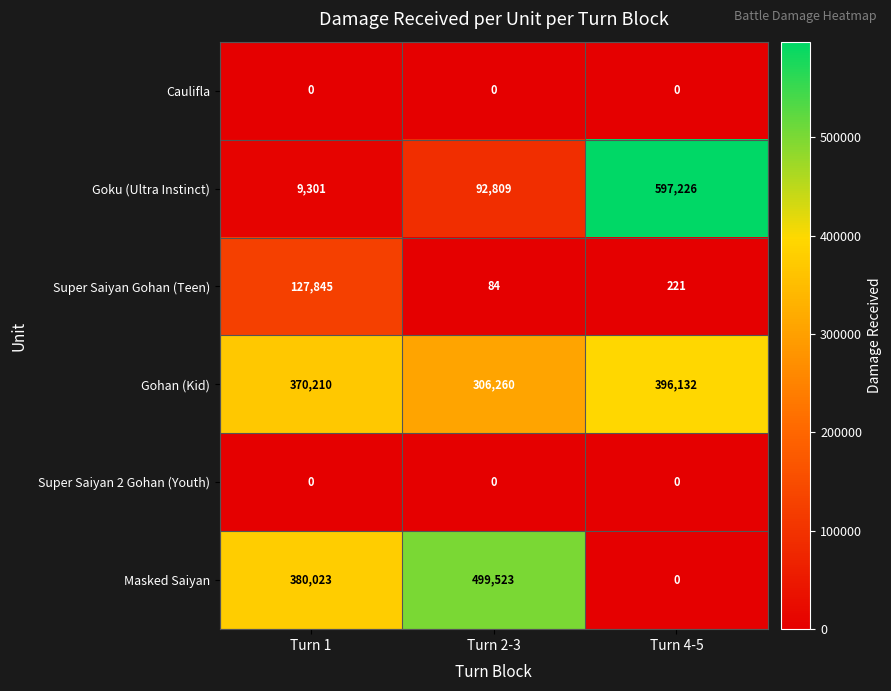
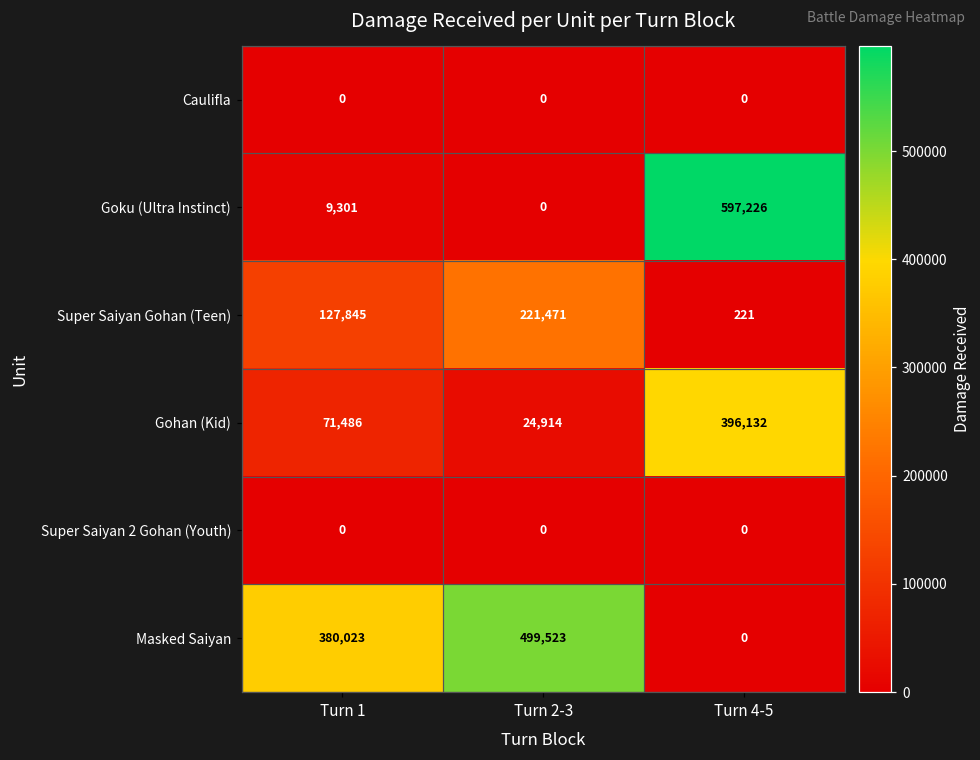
Goku (Ultra Instinct), Turn 2-3: 92,809 -> 0
Super Saiyan Gohan (Teen), Turn 2-3: 84 -> 221,471
Gohan (Kid), Turn 1: 370,210 -> 71,486
Gohan (Kid), Turn 2-3: 306,260 -> 24,914
